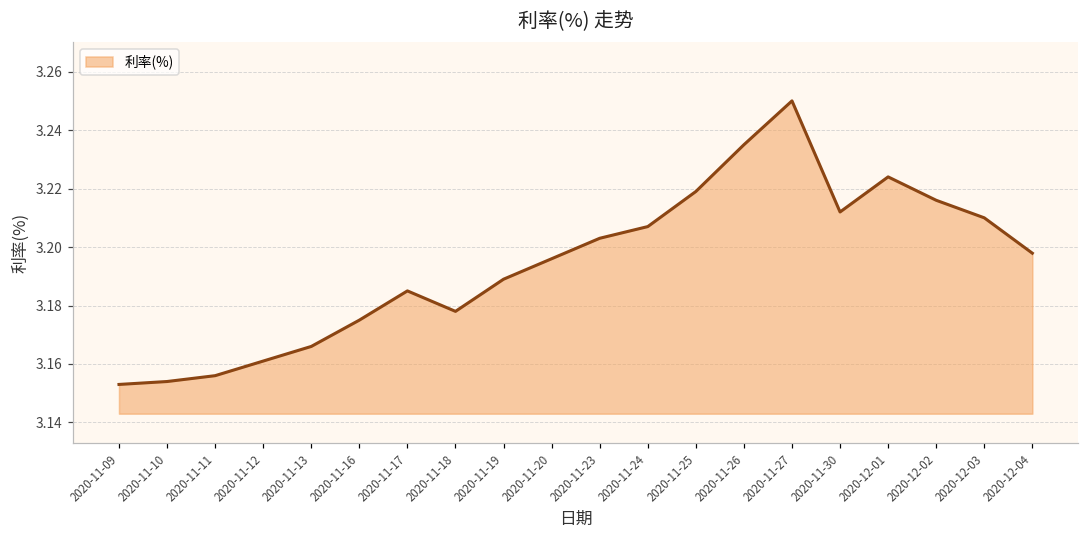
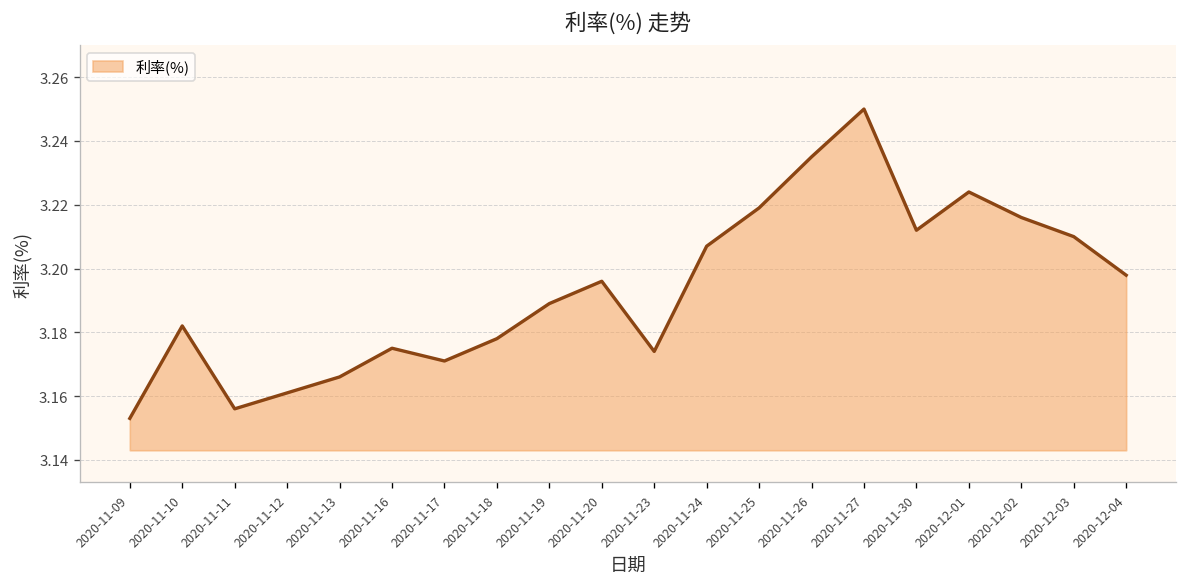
2020-11-10: 3.154 -> 3.182
2020-11-17: 3.185 -> 3.171
2020-11-23: 3.203 -> 3.174
